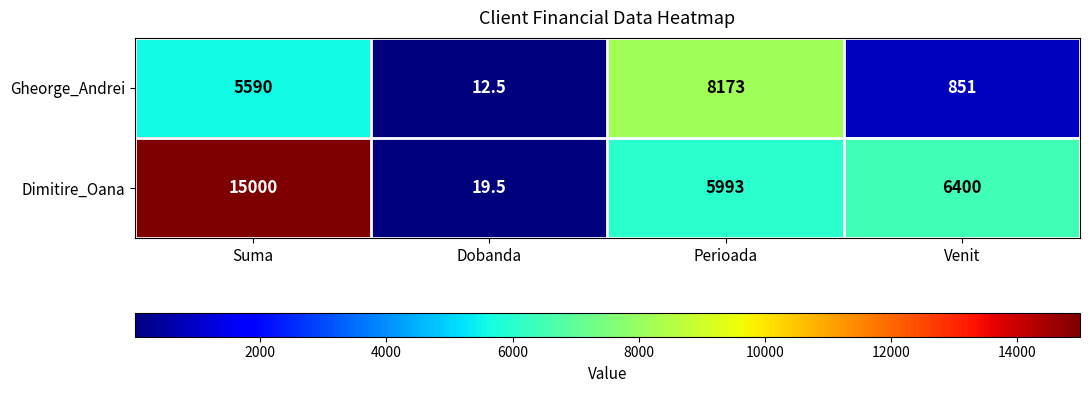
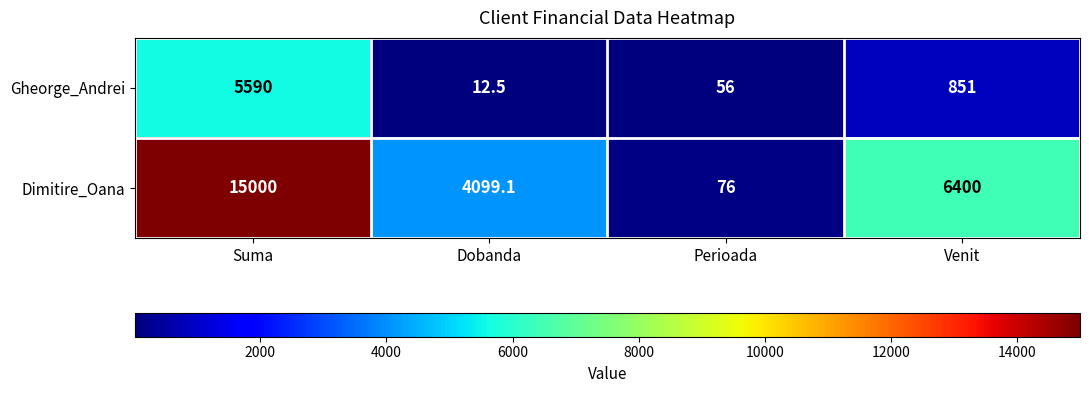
Gheorge_Andrei, Perioada: 8173 -> 56
Dimitire_Oana, Dobanda: 19.5 -> 4099.1
Dimitire_Oana, Perioada: 5993 -> 76
